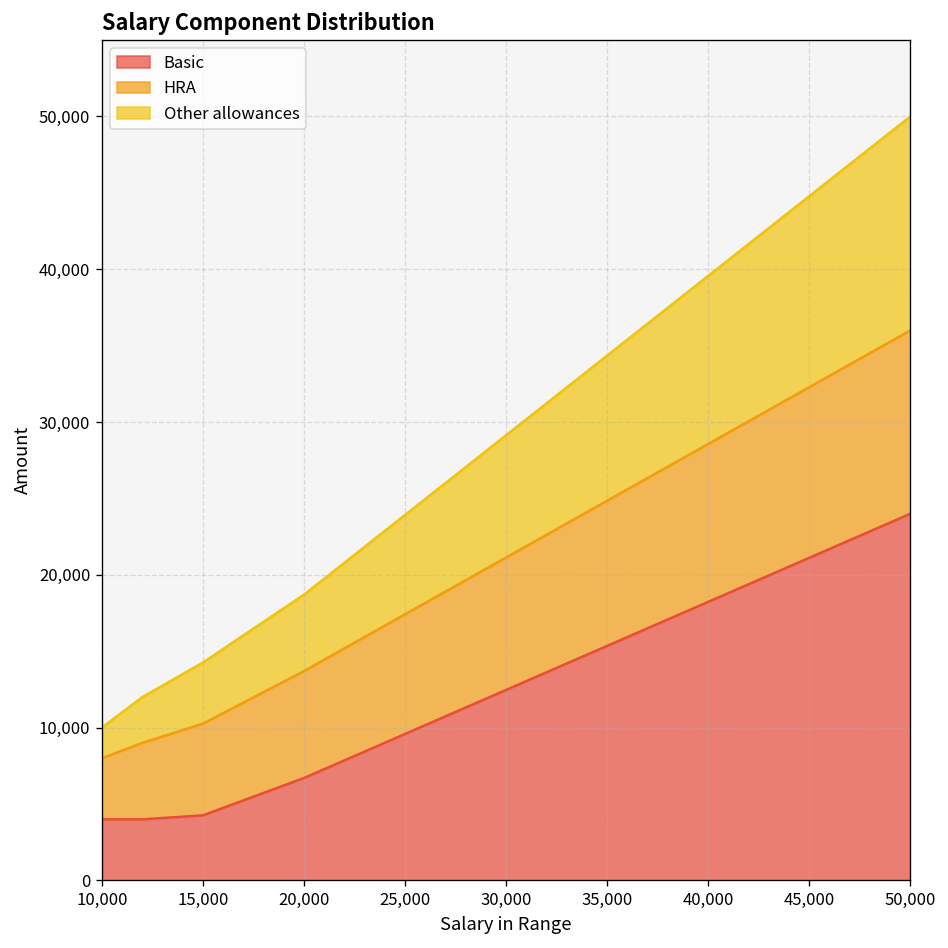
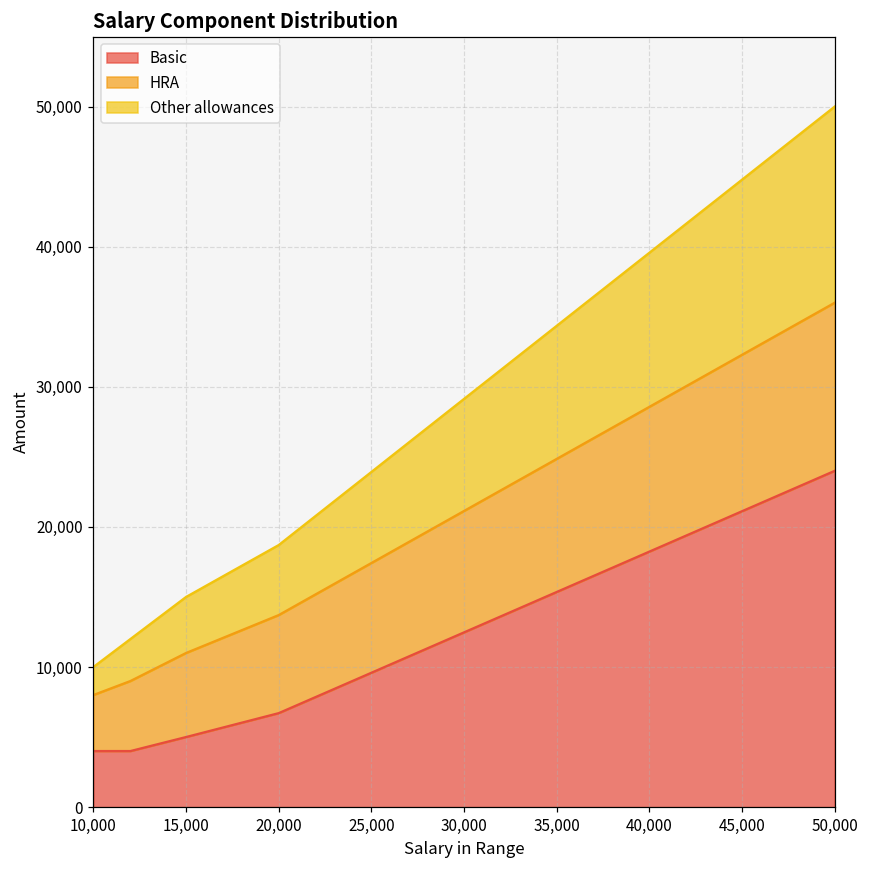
Basic, 15,000: 4,300 -> 5,000
